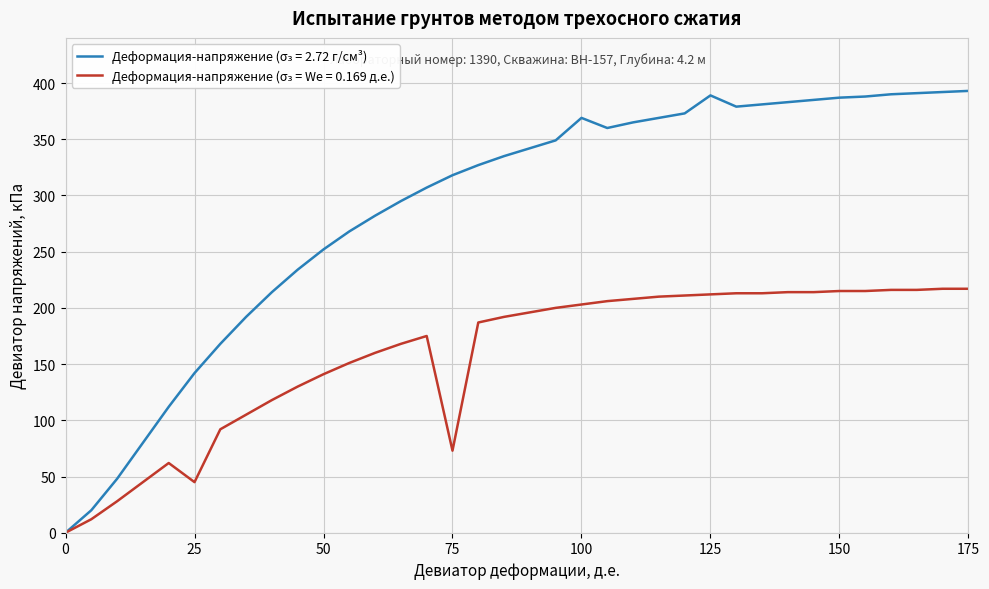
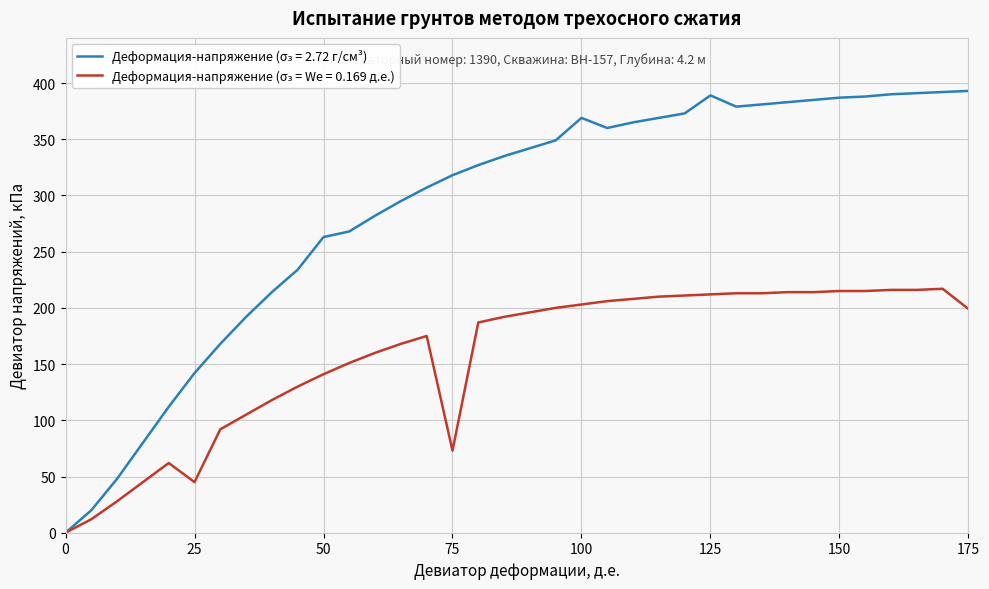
Деформация-напряжение (σ₃ = 2.72 г/см³), 50: 252 -> 263
Деформация-напряжение (σ₃ = We = 0.169 д.е.), 175: 217 -> 199
